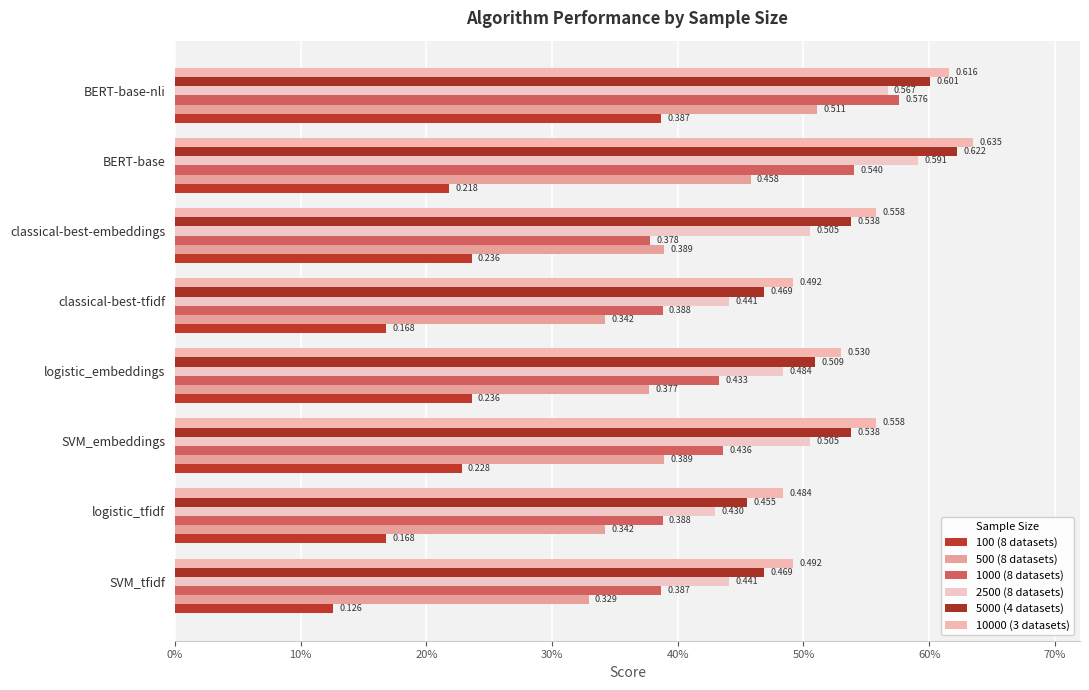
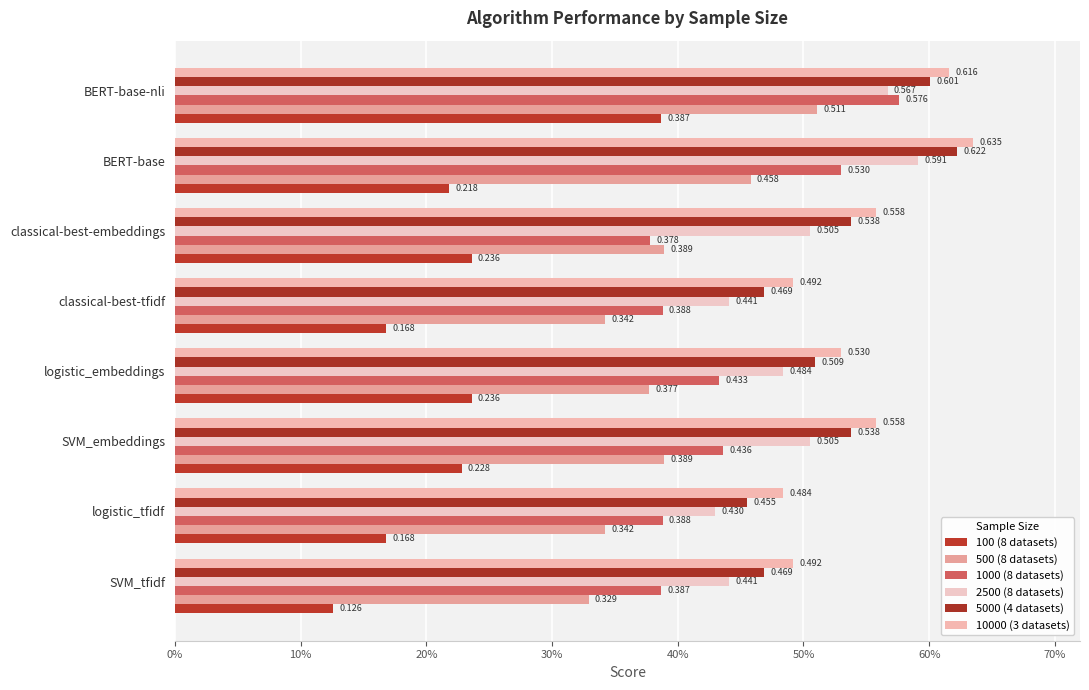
1000 (8 datasets), BERT-base: 0.540 -> 0.530
